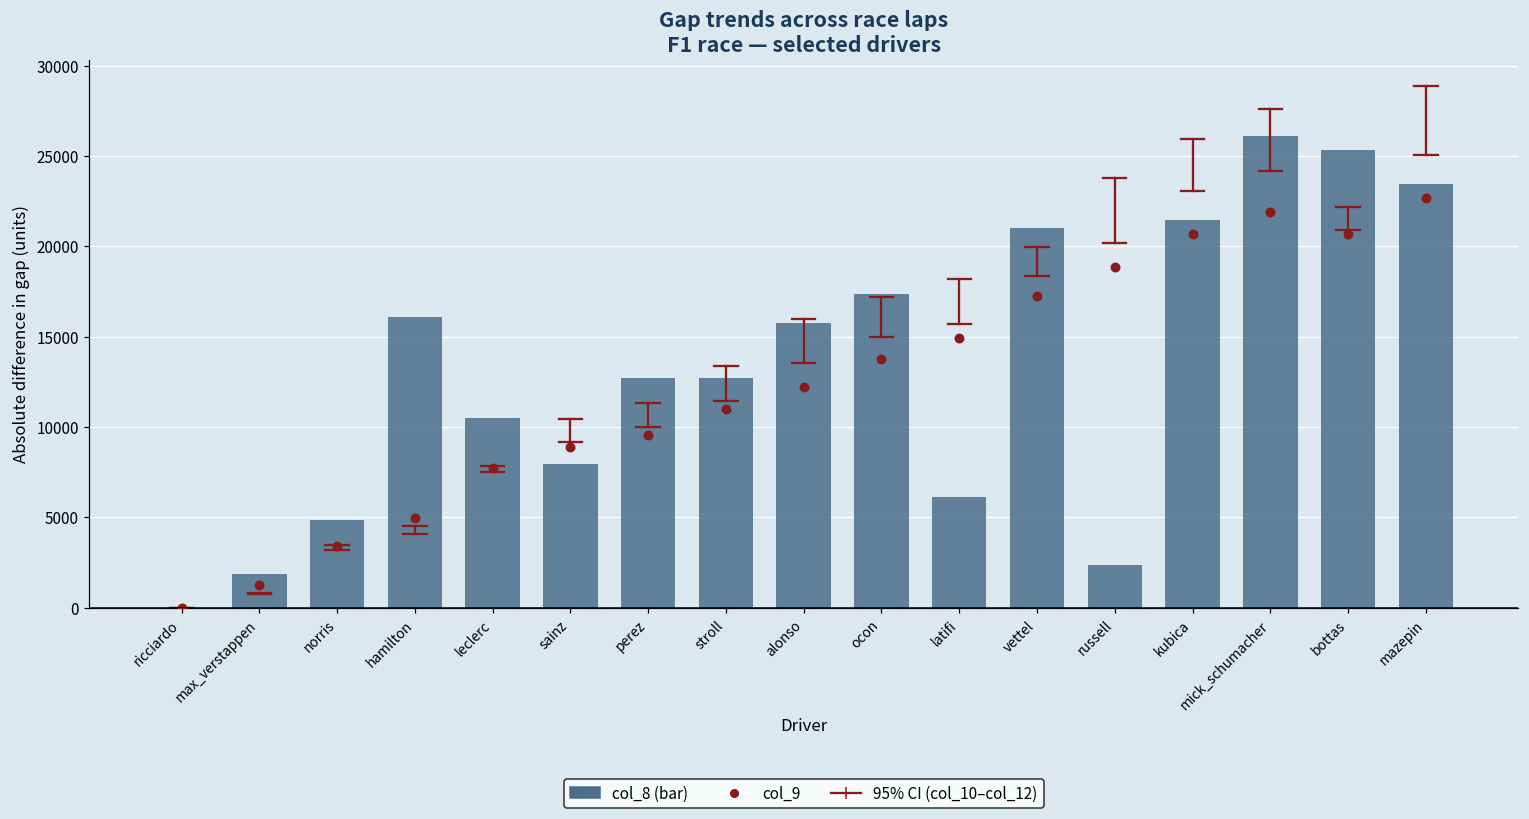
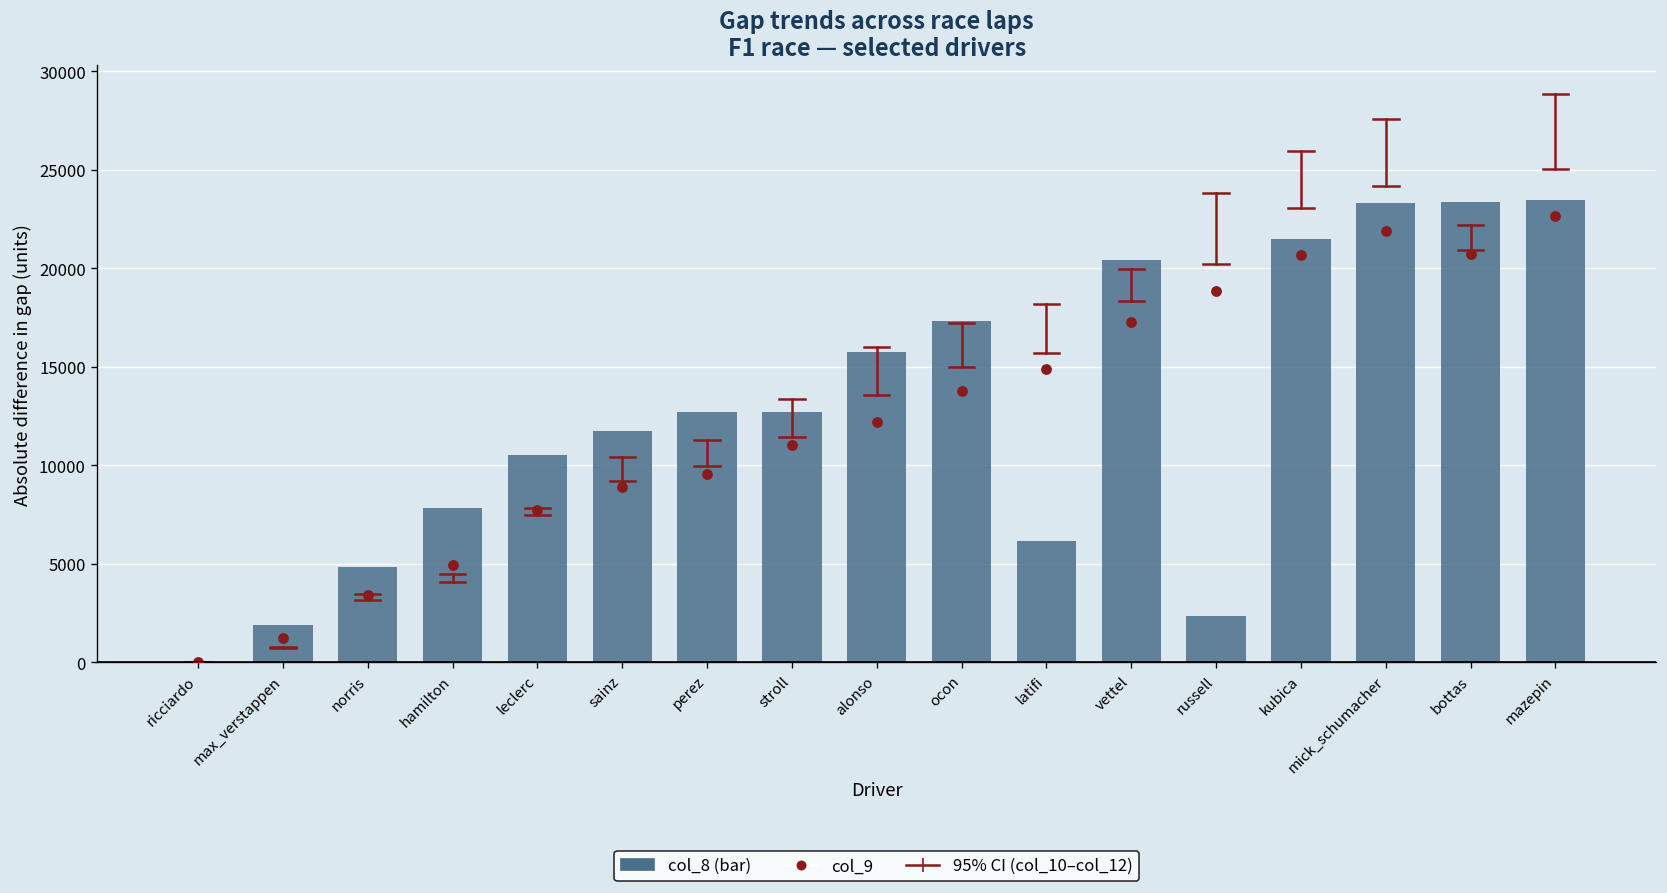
col_8 (bar), hamilton: 16100 -> 7800
col_8 (bar), sainz: 8000 -> 11700
col_8 (bar), vettel: 21000 -> 20400
col_8 (bar), mick_schumacher: 26100 -> 23300
col_8 (bar), bottas: 25300 -> 23400
